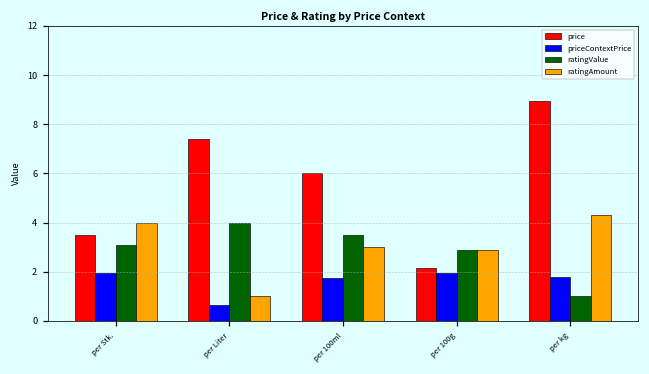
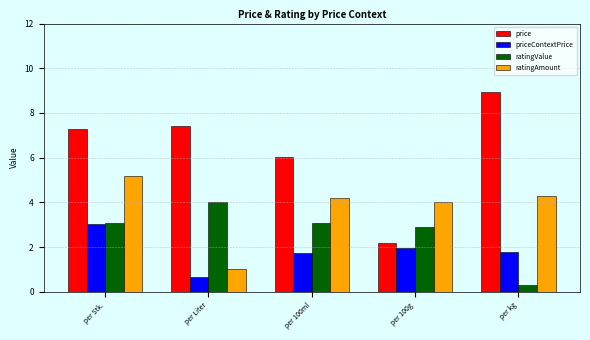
price, per Stk.: 3.5 -> 7.3
priceContextPrice, per Stk.: 2.0 -> 3.0
ratingAmount, per Stk.: 4.0 -> 5.2
ratingValue, per 100ml: 3.5 -> 3.1
ratingAmount, per 100ml: 3.0 -> 4.2
ratingAmount, per 100g: 2.9 -> 4.0
ratingValue, per kg: 1.0 -> 0.3
